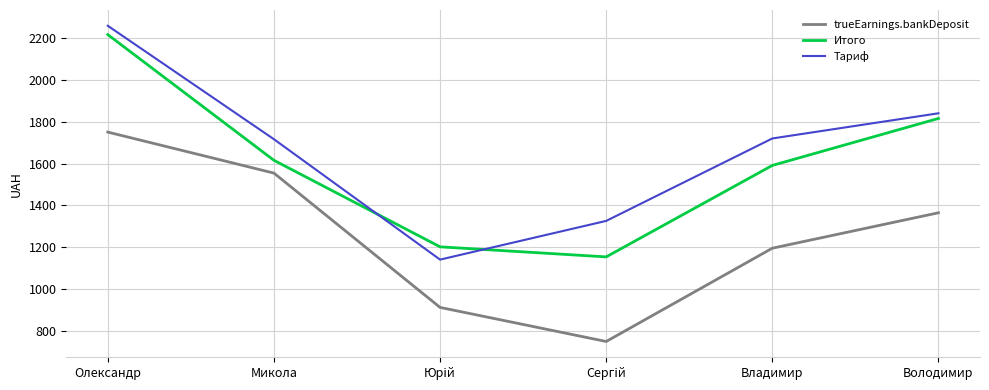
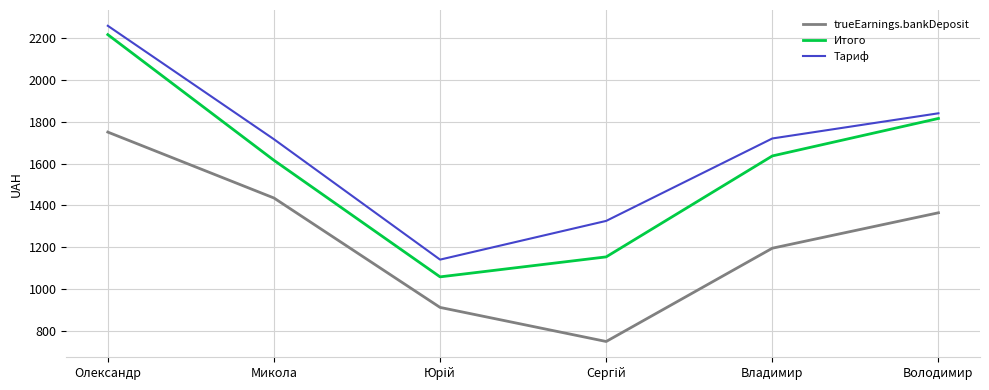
trueEarnings.bankDeposit, Микола: 1550 -> 1440
Итого, Юрій: 1200 -> 1060
Итого, Владимир: 1590 -> 1640
